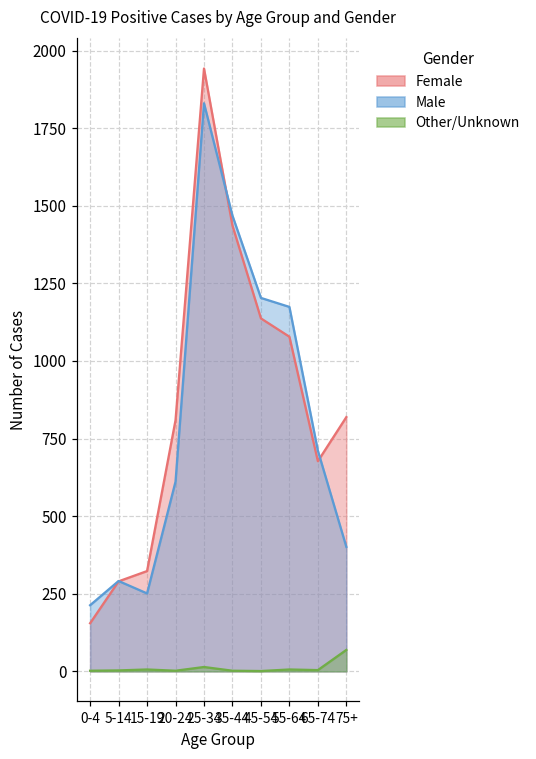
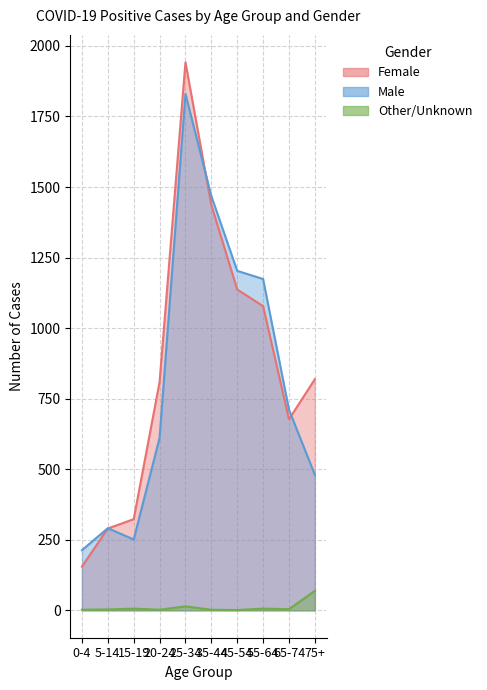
Male, 75+: 400 -> 480
